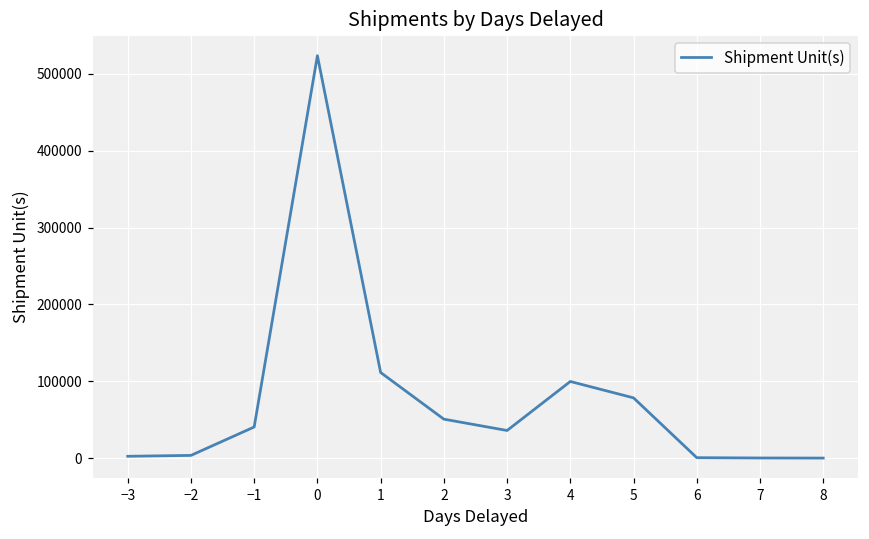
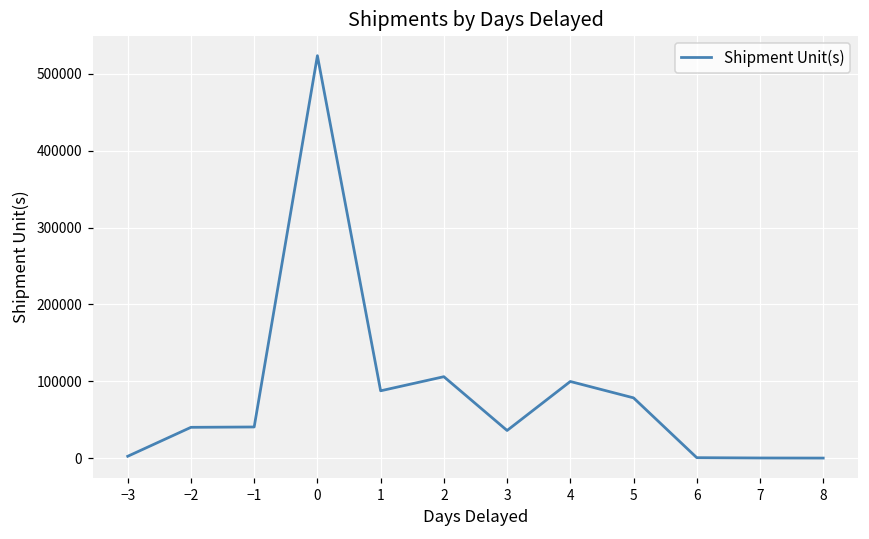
−2: 0 -> 40000
1: 110000 -> 90000
2: 50000 -> 110000
